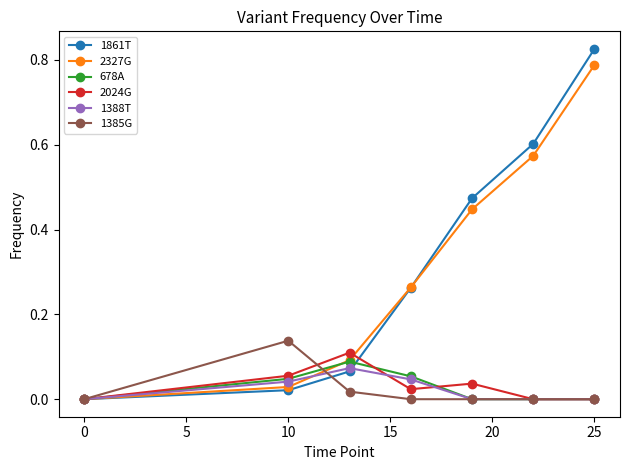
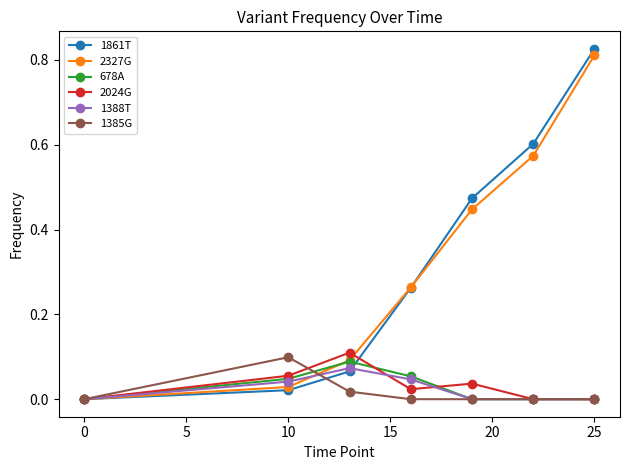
1385G, 10: 0.14 -> 0.10
2327G, 25: 0.79 -> 0.81
